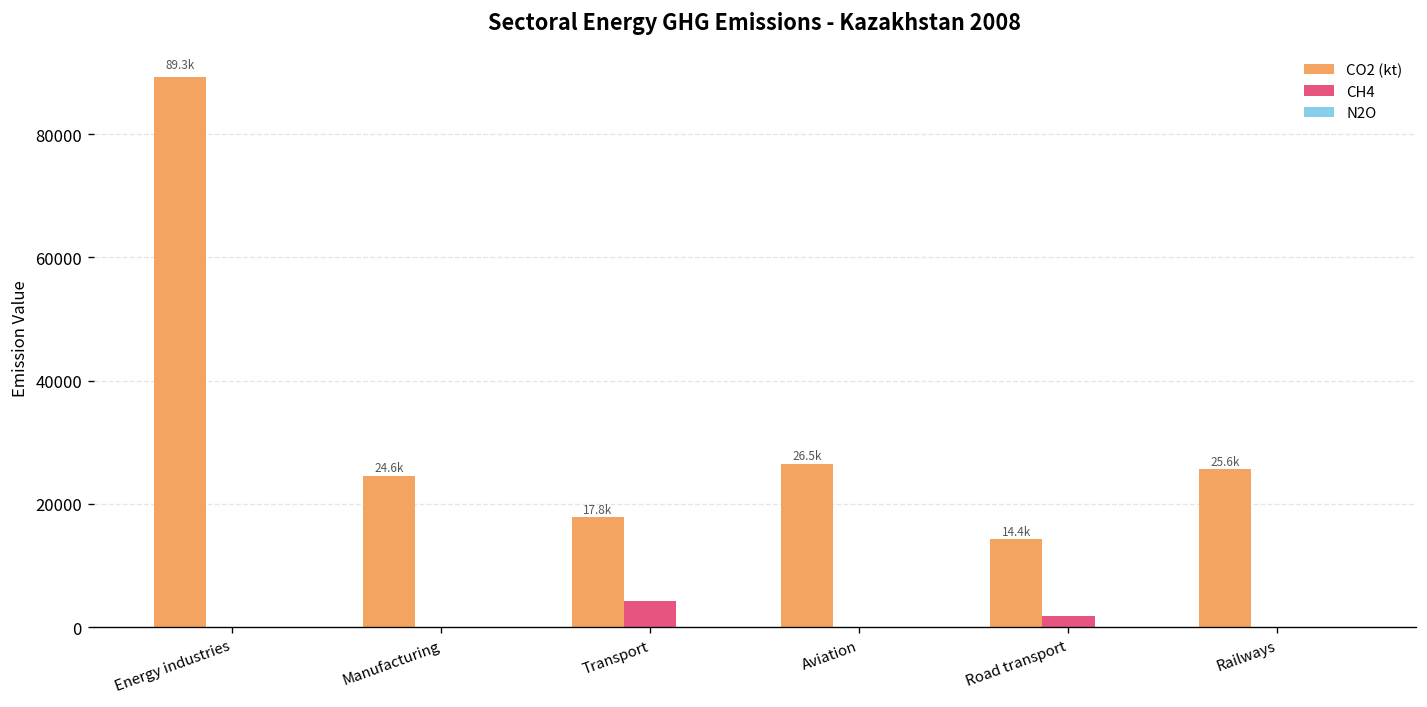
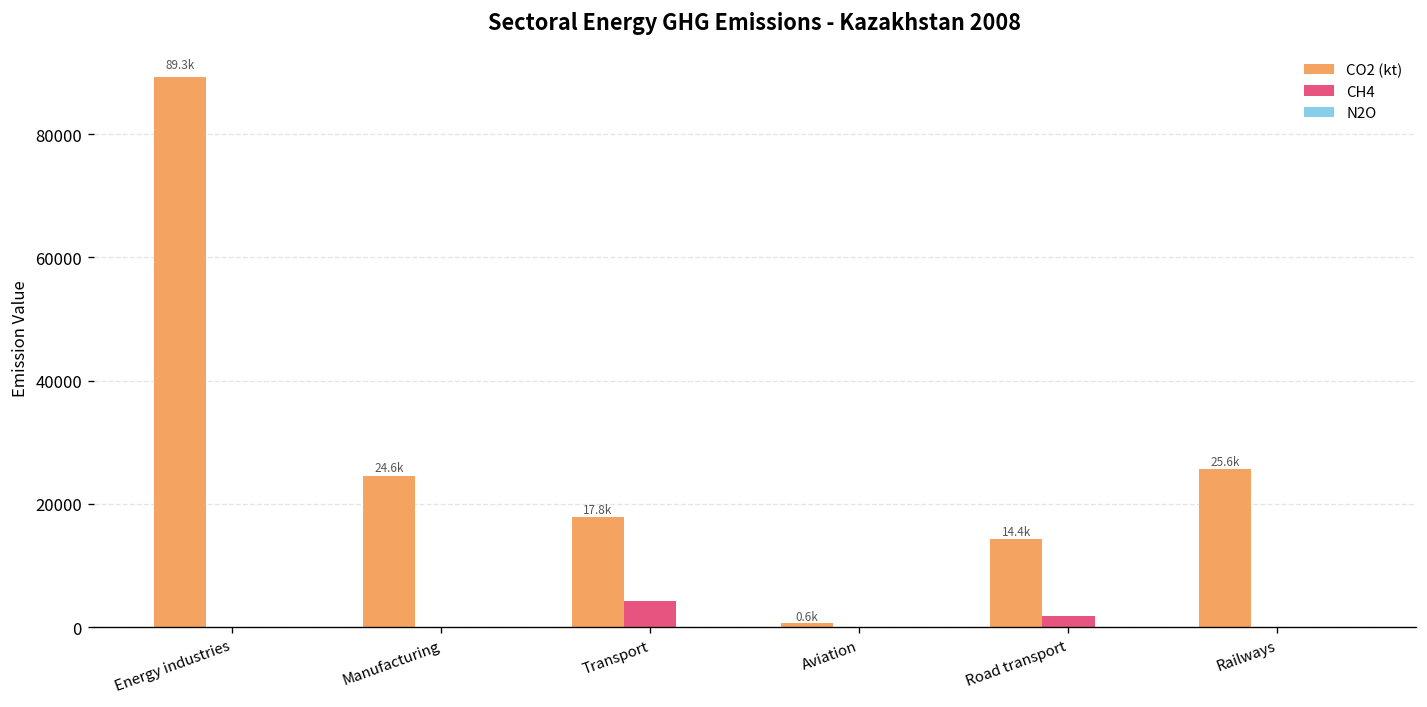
CO2 (kt), Aviation: 26.5k -> 0.6k
